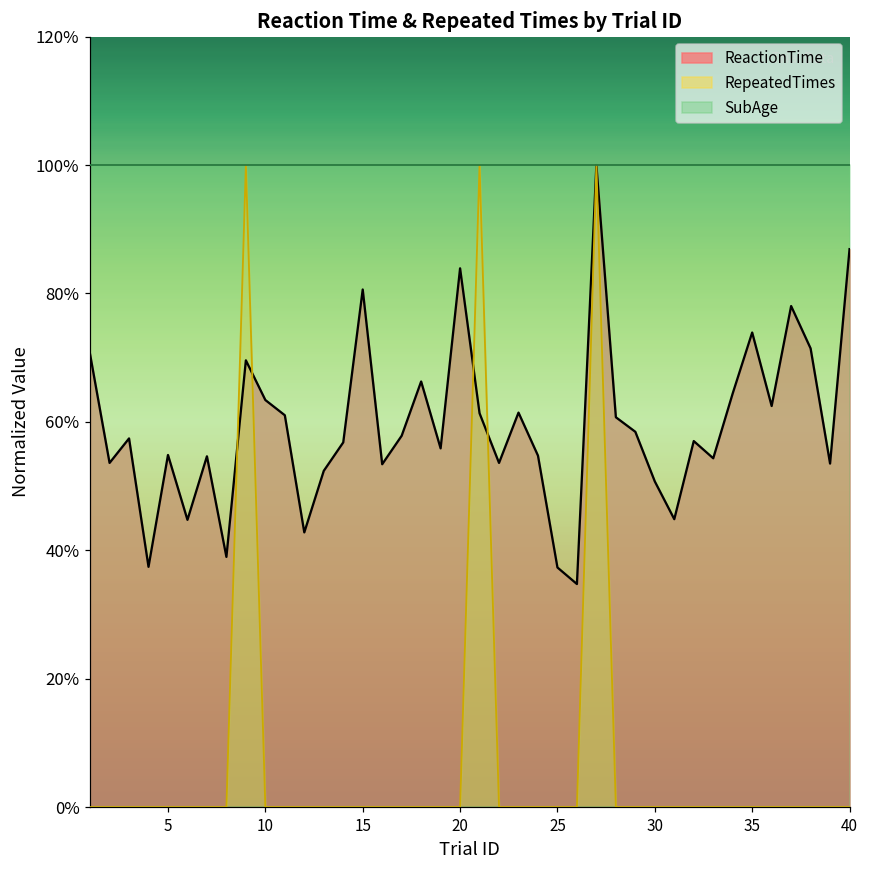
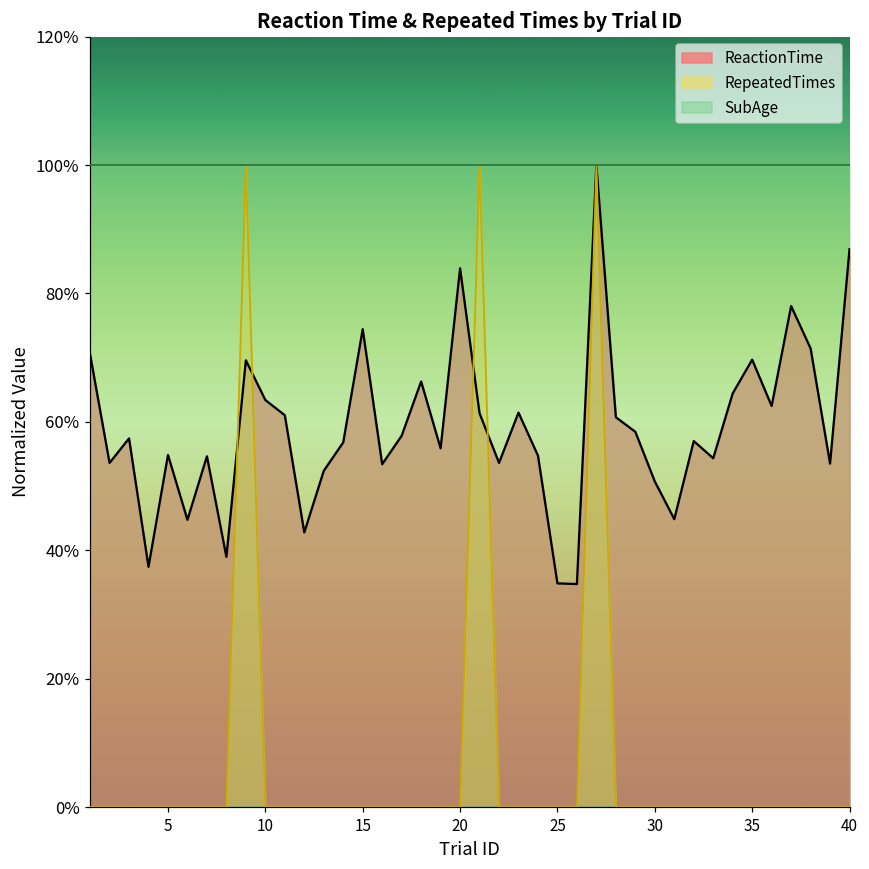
ReactionTime, 15: 81% -> 74%
ReactionTime, 25: 37% -> 35%
ReactionTime, 35: 74% -> 70%
